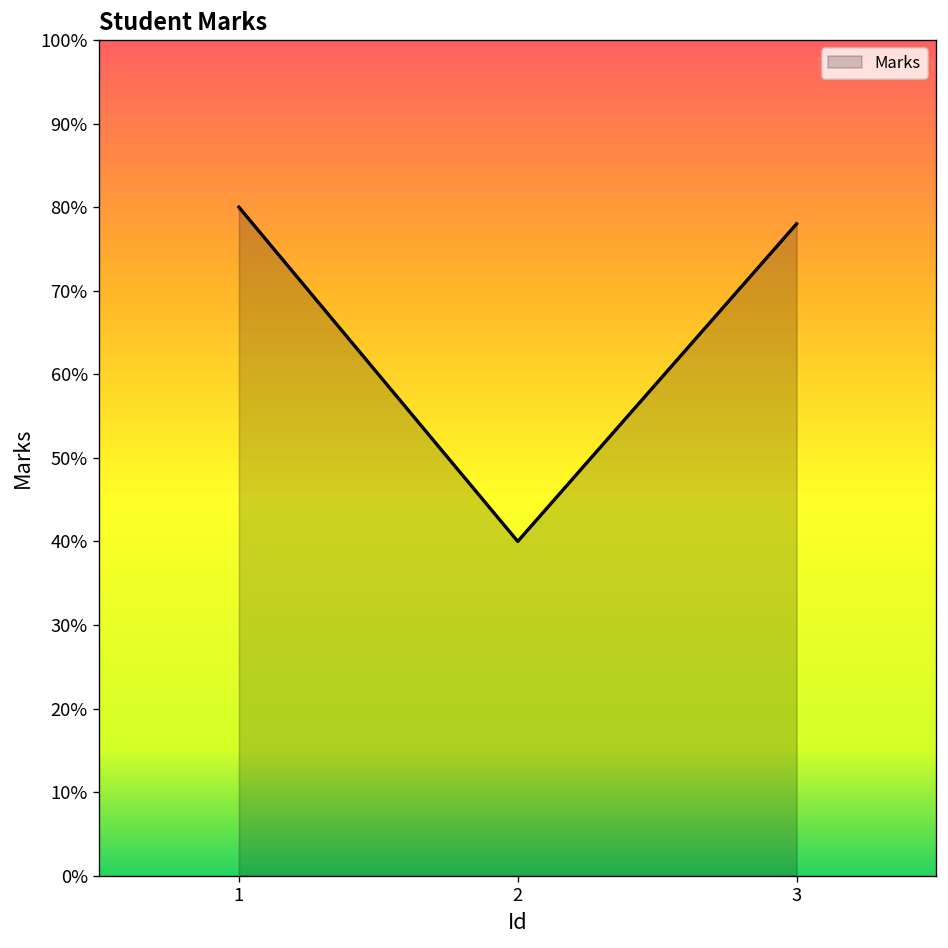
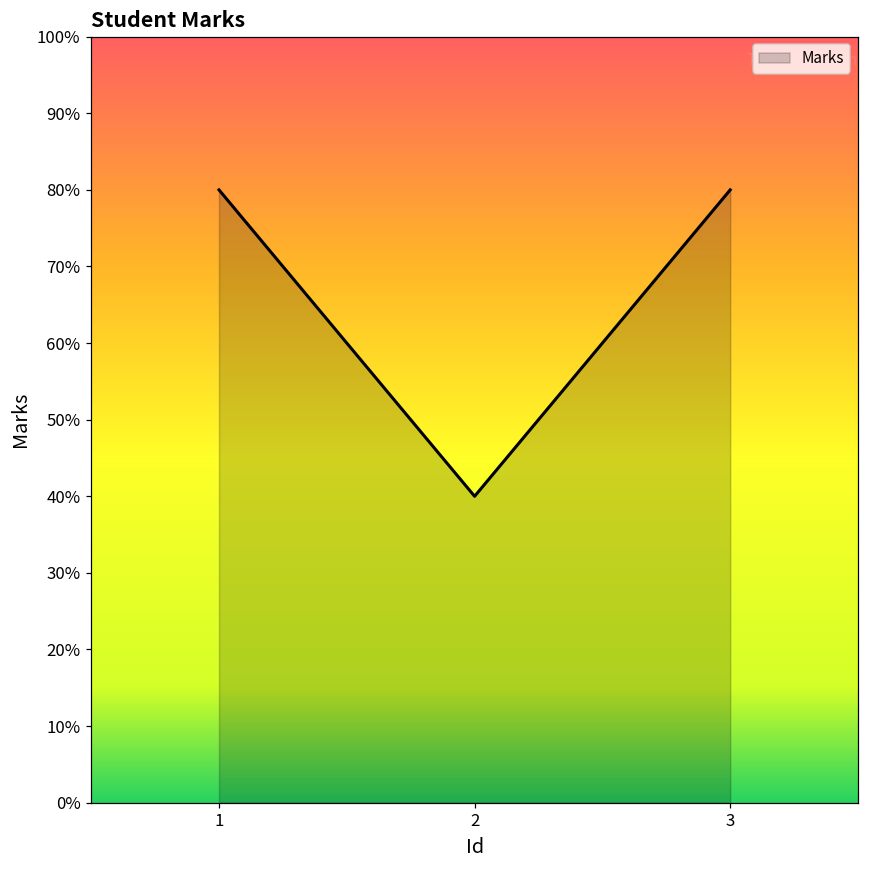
3: 78% -> 80%
